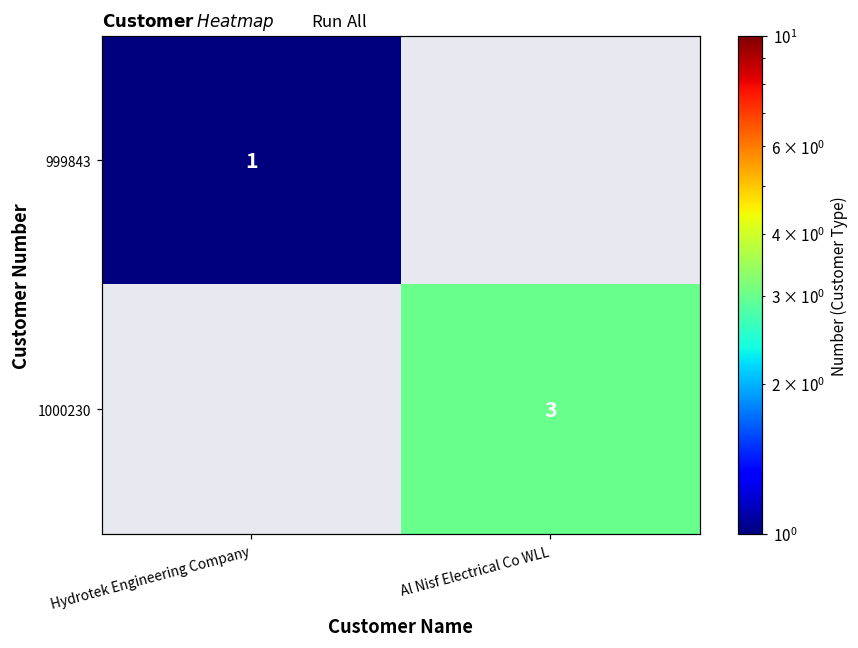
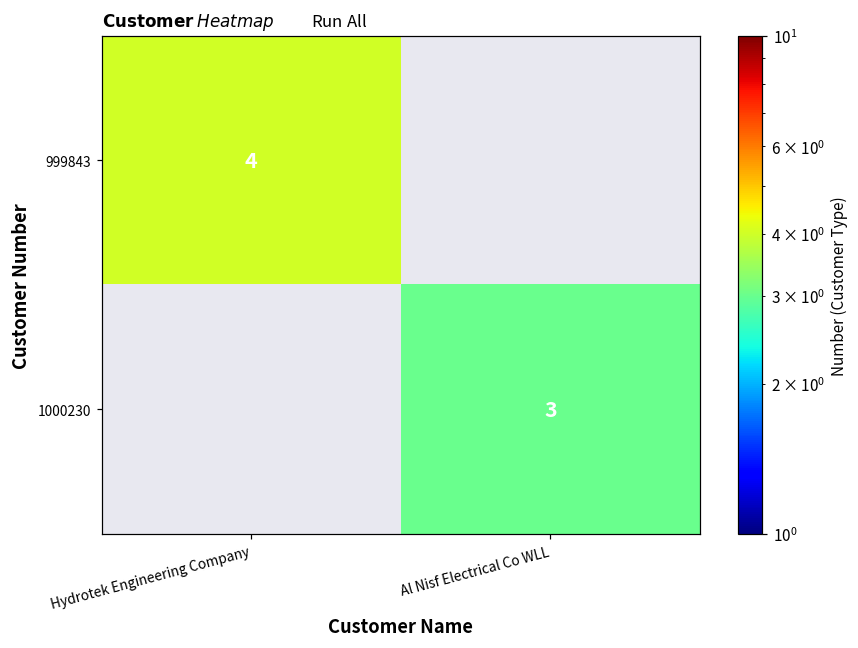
999843, Hydrotek Engineering Company: 1 -> 4
